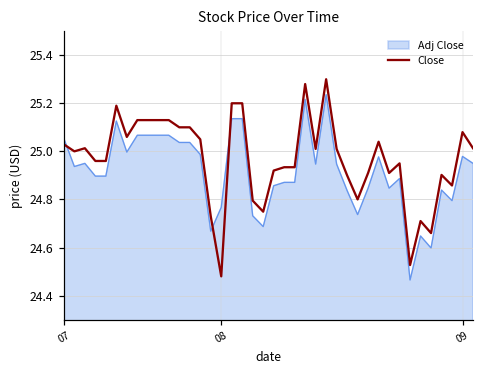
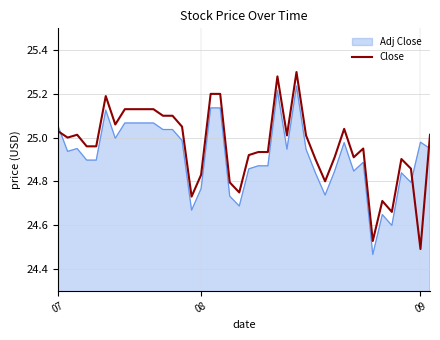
Close, 08: 24.48 -> 24.83
Close, 09: 25.08 -> 24.49
